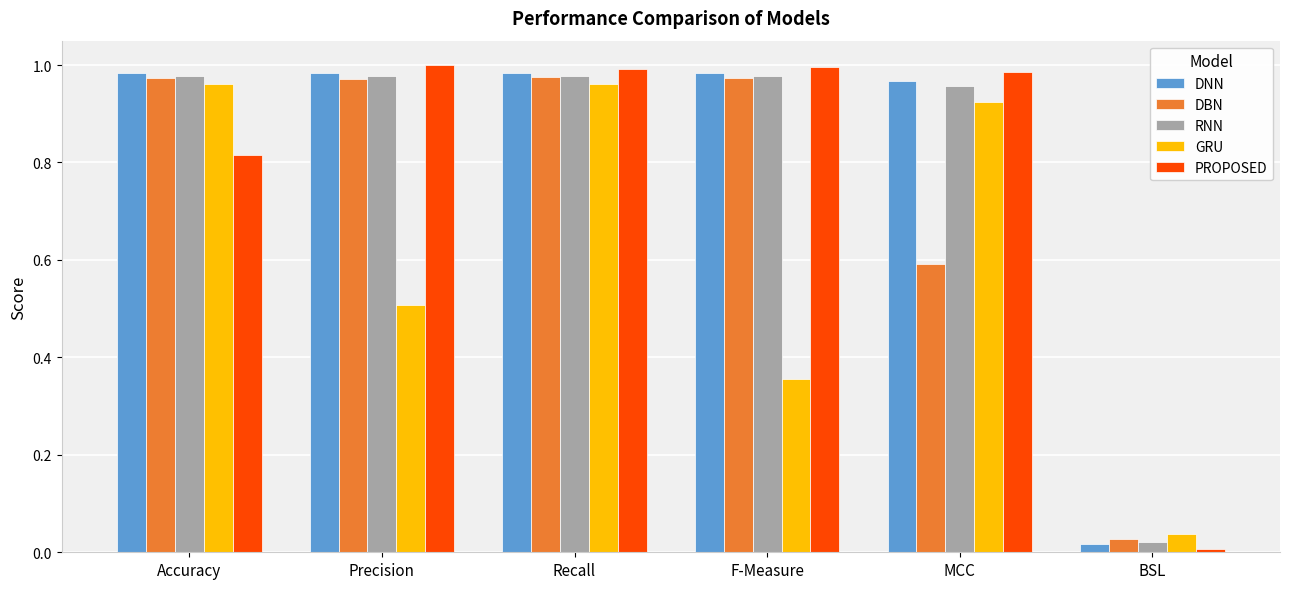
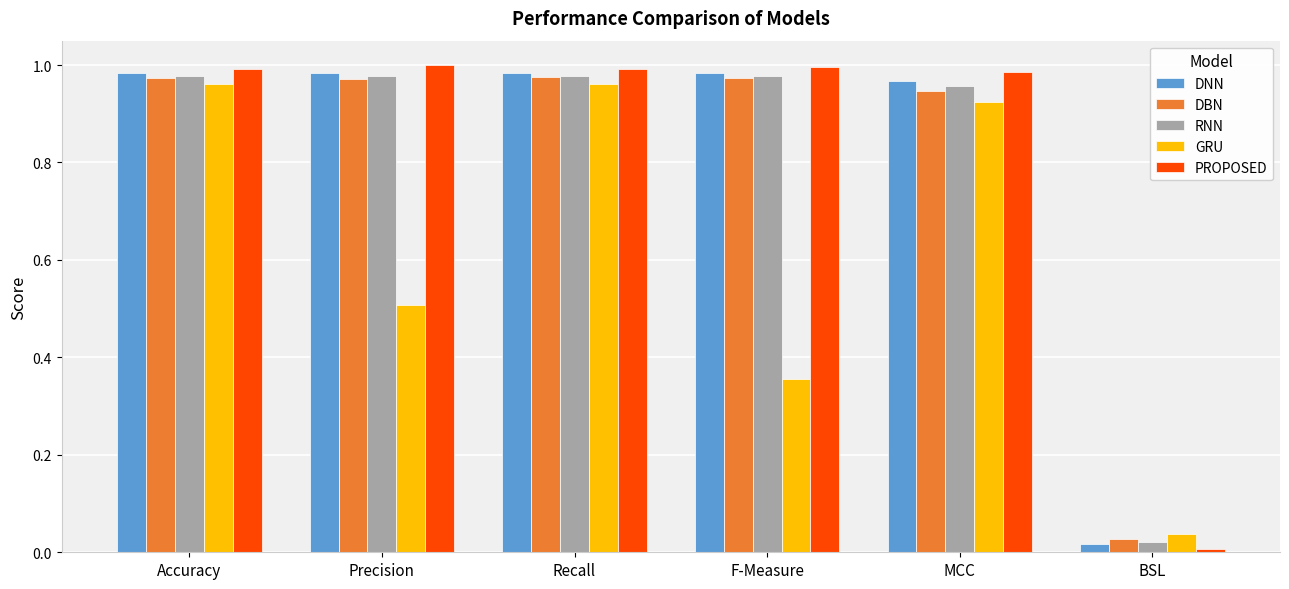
PROPOSED, Accuracy: 0.81 -> 0.99
DBN, MCC: 0.59 -> 0.95
